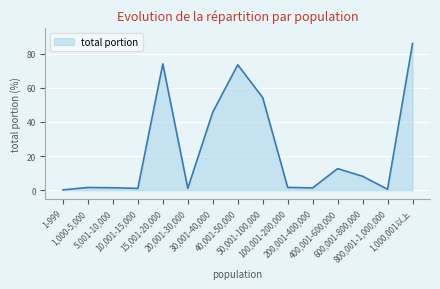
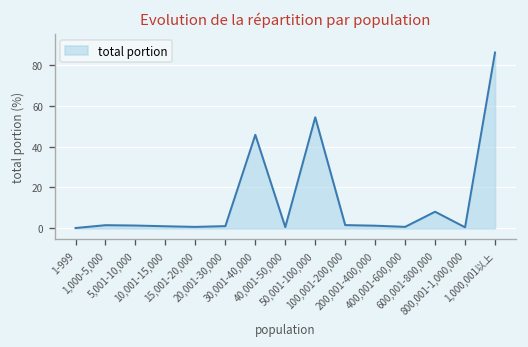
15,001-20,000: 74 -> 1
40,001-50,000: 74 -> 1
400,001-600,000: 13 -> 1
